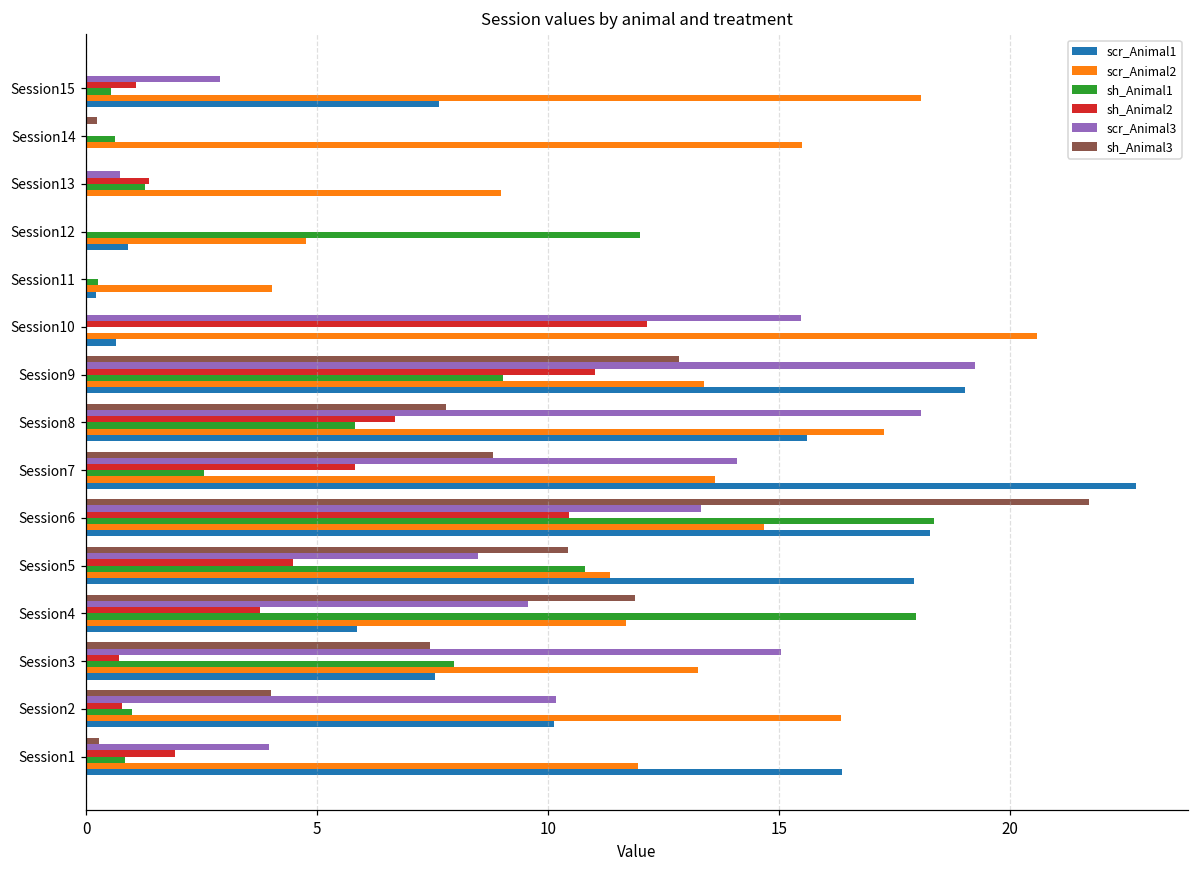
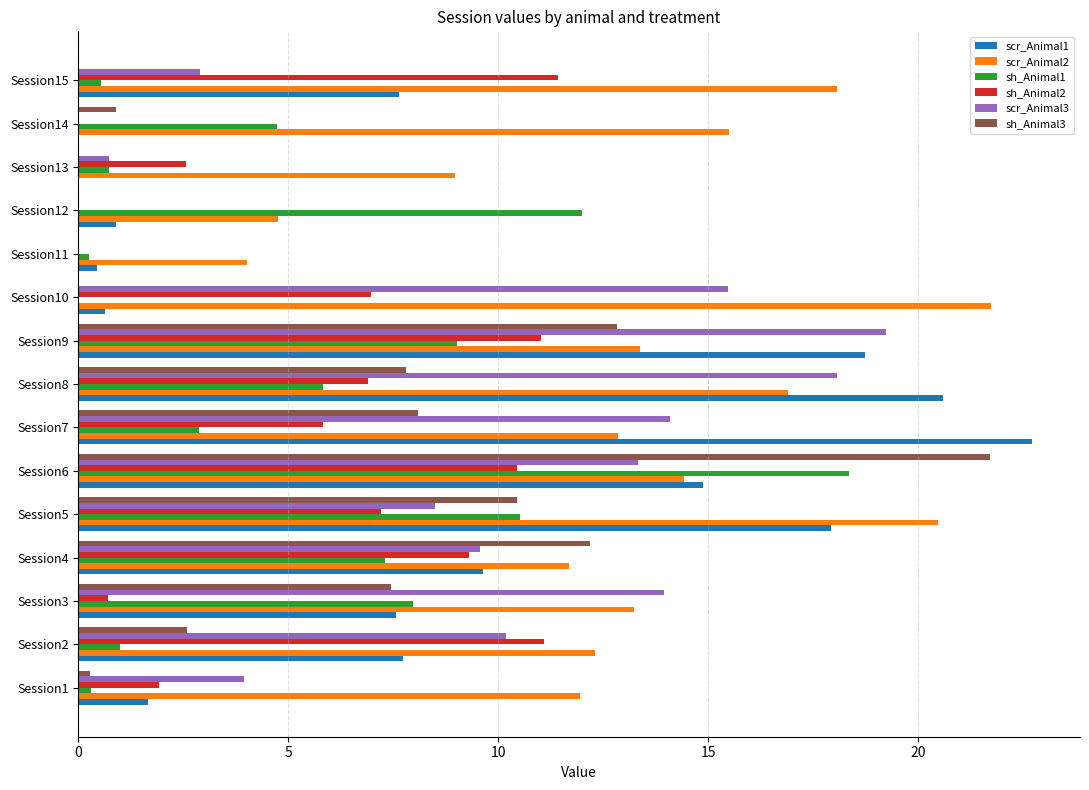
sh_Animal2, Session15: 1.1 -> 11.4
sh_Animal3, Session14: 0.2 -> 0.9
sh_Animal1, Session14: 0.6 -> 4.7
sh_Animal2, Session13: 1.4 -> 2.6
sh_Animal1, Session13: 1.3 -> 0.7
scr_Animal1, Session11: 0.2 -> 0.4
sh_Animal2, Session10: 12.1 -> 7.0
scr_Animal2, Session10: 20.6 -> 21.7
scr_Animal1, Session9: 19.0 -> 18.7
sh_Animal2, Session8: 6.7 -> 6.9
scr_Animal2, Session8: 17.3 -> 16.9
scr_Animal1, Session8: 15.6 -> 20.6
sh_Animal3, Session7: 8.8 -> 8.1
sh_Animal1, Session7: 2.5 -> 2.9
scr_Animal2, Session7: 13.6 -> 12.8
scr_Animal2, Session6: 14.7 -> 14.4
scr_Animal1, Session6: 18.3 -> 14.9
sh_Animal2, Session5: 4.5 -> 7.2
sh_Animal1, Session5: 10.8 -> 10.5
scr_Animal2, Session5: 11.3 -> 20.5
sh_Animal3, Session4: 11.9 -> 12.2
sh_Animal2, Session4: 3.8 -> 9.3
sh_Animal1, Session4: 18.0 -> 7.3
scr_Animal1, Session4: 5.9 -> 9.6
scr_Animal3, Session3: 15.0 -> 13.9
sh_Animal3, Session2: 4.0 -> 2.6
sh_Animal2, Session2: 0.8 -> 11.1
scr_Animal2, Session2: 16.3 -> 12.3
scr_Animal1, Session2: 10.1 -> 7.7
sh_Animal1, Session1: 0.8 -> 0.3
scr_Animal1, Session1: 16.4 -> 1.7
